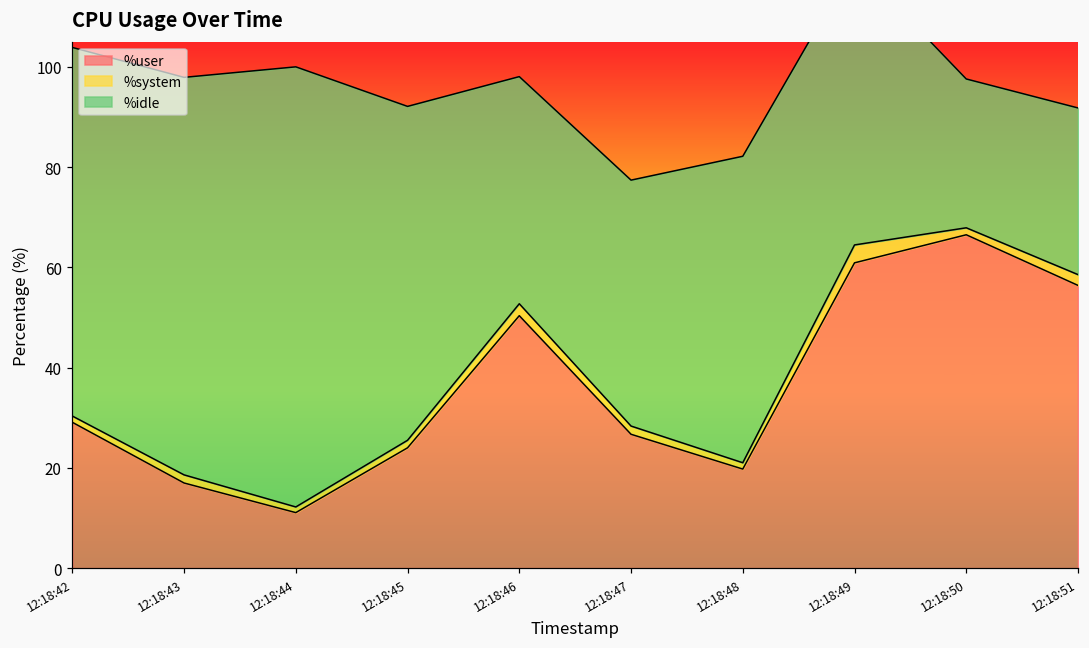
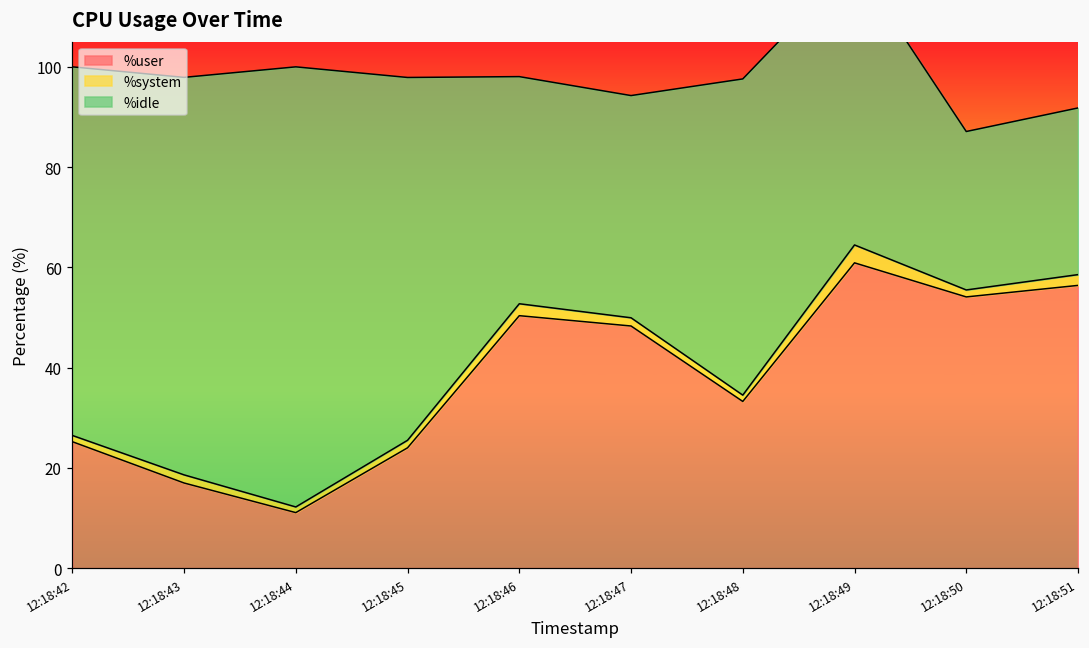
%user, 12:18:42: 29 -> 25
%idle, 12:18:45: 67 -> 72
%user, 12:18:47: 27 -> 48
%idle, 12:18:47: 49 -> 44
%user, 12:18:48: 20 -> 33
%idle, 12:18:48: 61 -> 63
%user, 12:18:50: 67 -> 54
%idle, 12:18:50: 30 -> 32
